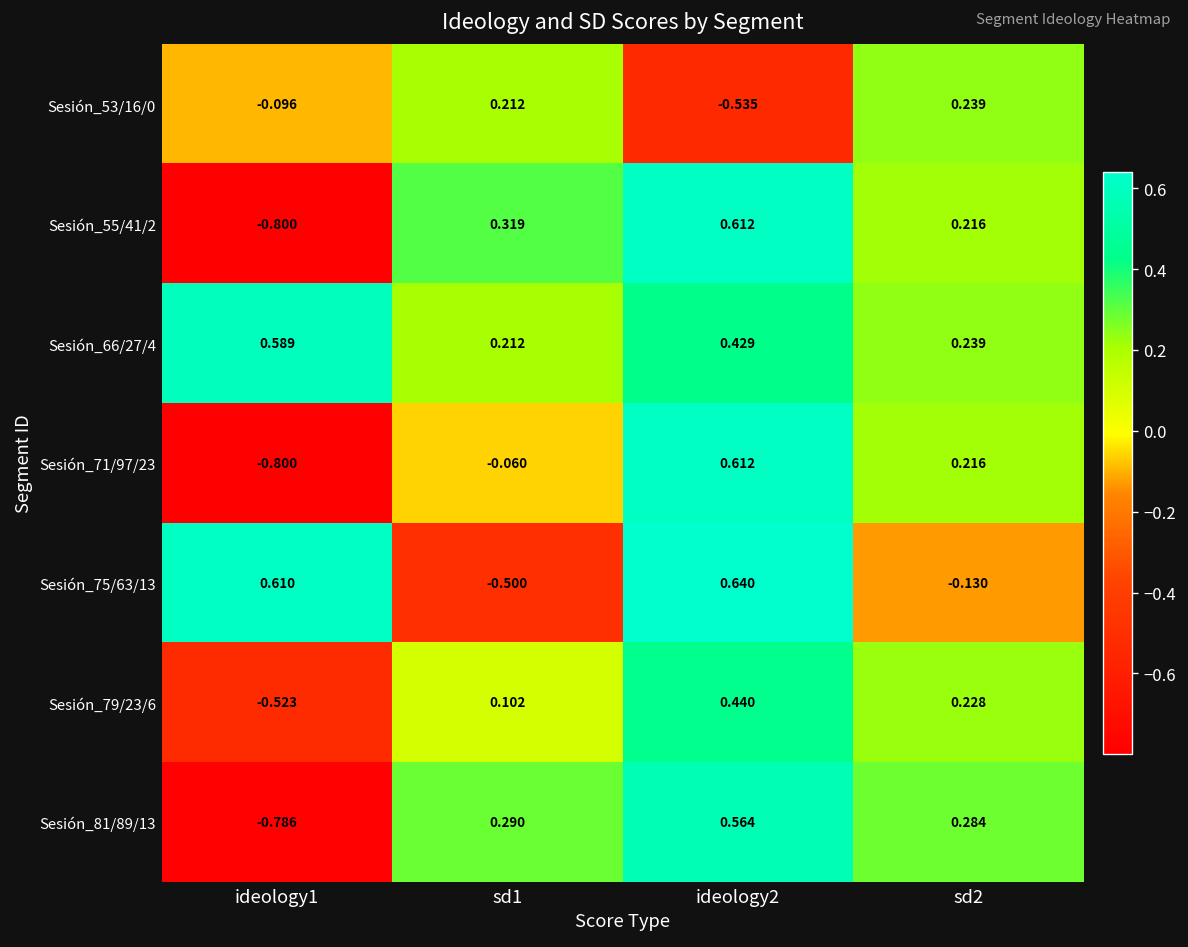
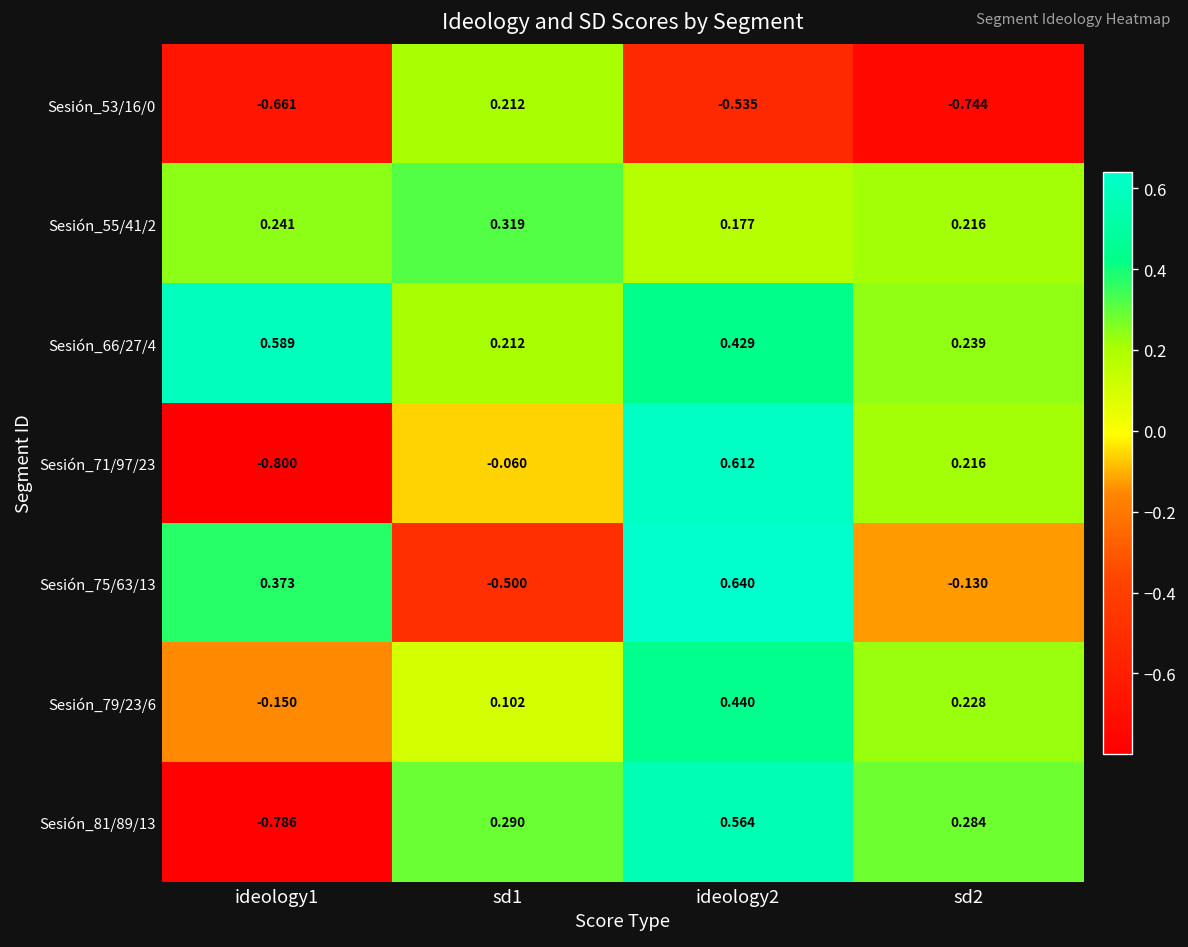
Sesión_53/16/0, ideology1: -0.096 -> -0.661
Sesión_53/16/0, sd2: 0.239 -> -0.744
Sesión_55/41/2, ideology1: -0.800 -> 0.241
Sesión_55/41/2, ideology2: 0.612 -> 0.177
Sesión_75/63/13, ideology1: 0.610 -> 0.373
Sesión_79/23/6, ideology1: -0.523 -> -0.150
